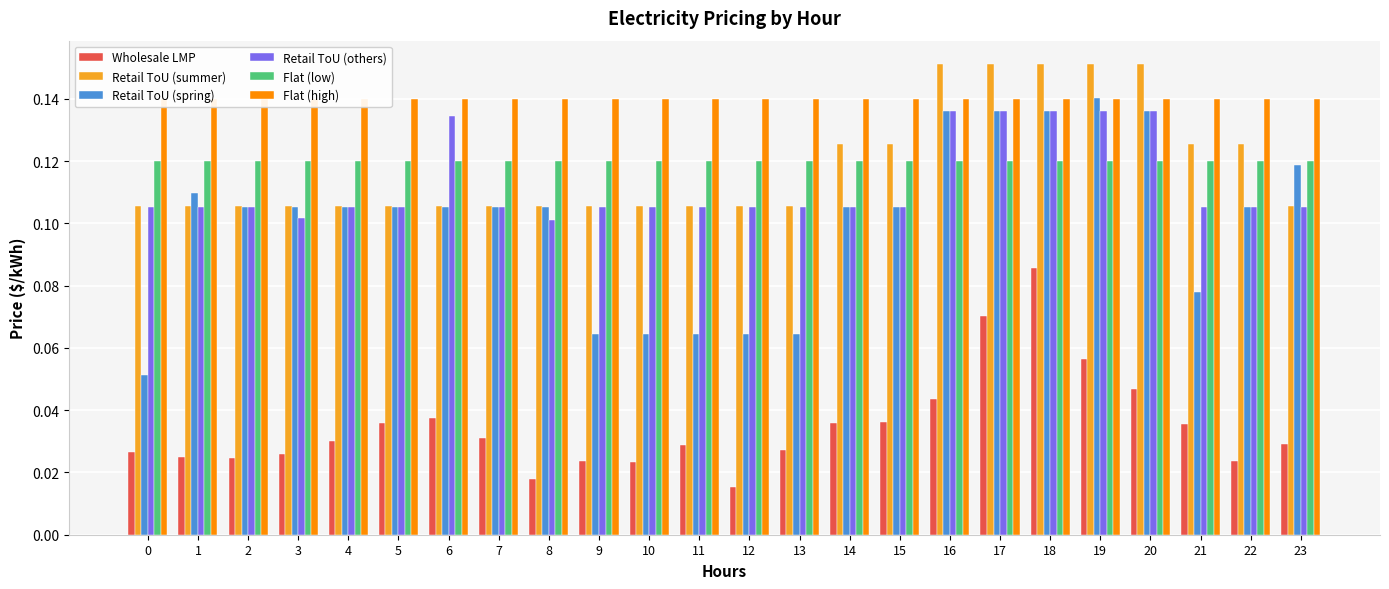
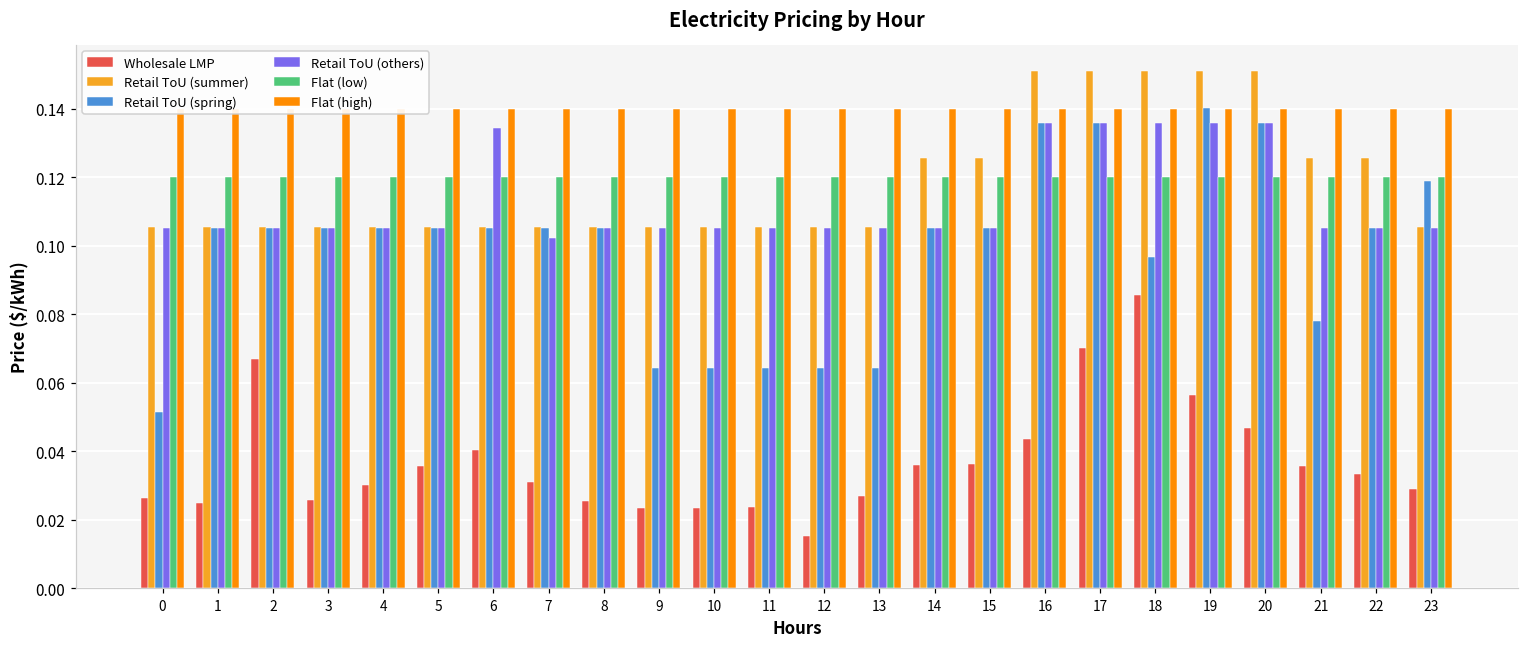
Retail ToU (spring), 1: 0.110 -> 0.105
Wholesale LMP, 2: 0.025 -> 0.067
Retail ToU (others), 3: 0.102 -> 0.105
Wholesale LMP, 6: 0.038 -> 0.040
Retail ToU (others), 7: 0.105 -> 0.102
Wholesale LMP, 8: 0.018 -> 0.025
Retail ToU (others), 8: 0.101 -> 0.105
Wholesale LMP, 11: 0.029 -> 0.024
Retail ToU (spring), 18: 0.136 -> 0.097
Wholesale LMP, 22: 0.024 -> 0.033
